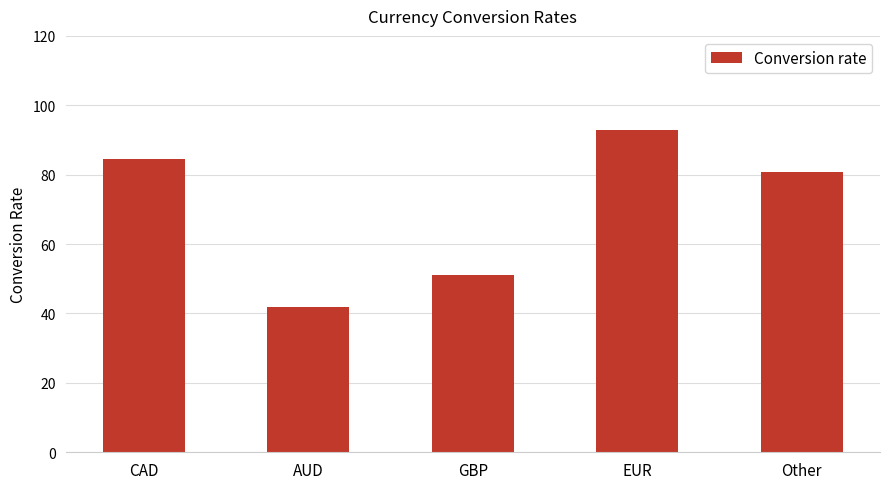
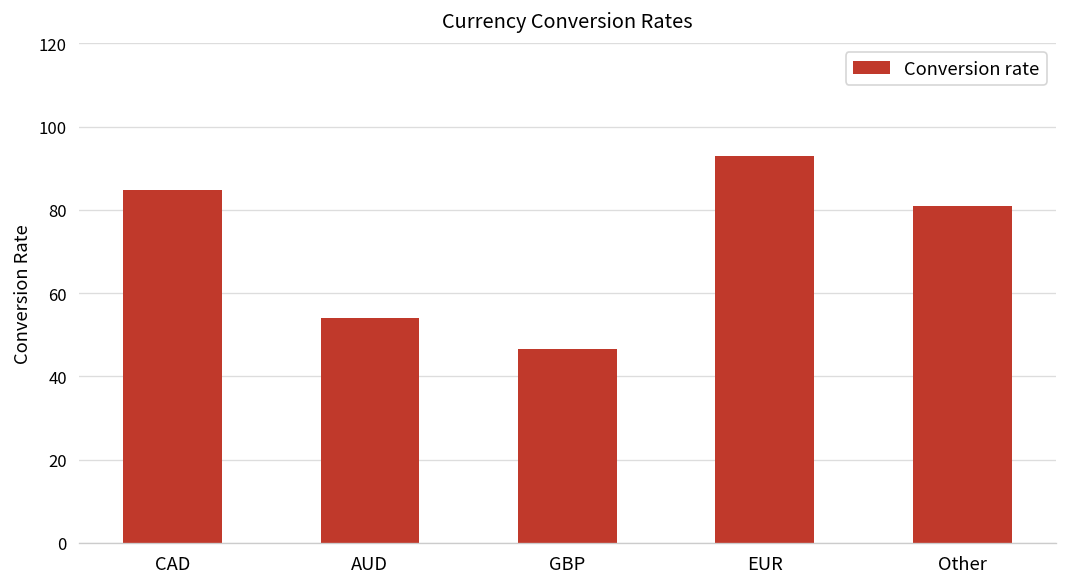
AUD: 42 -> 54
GBP: 51 -> 46
